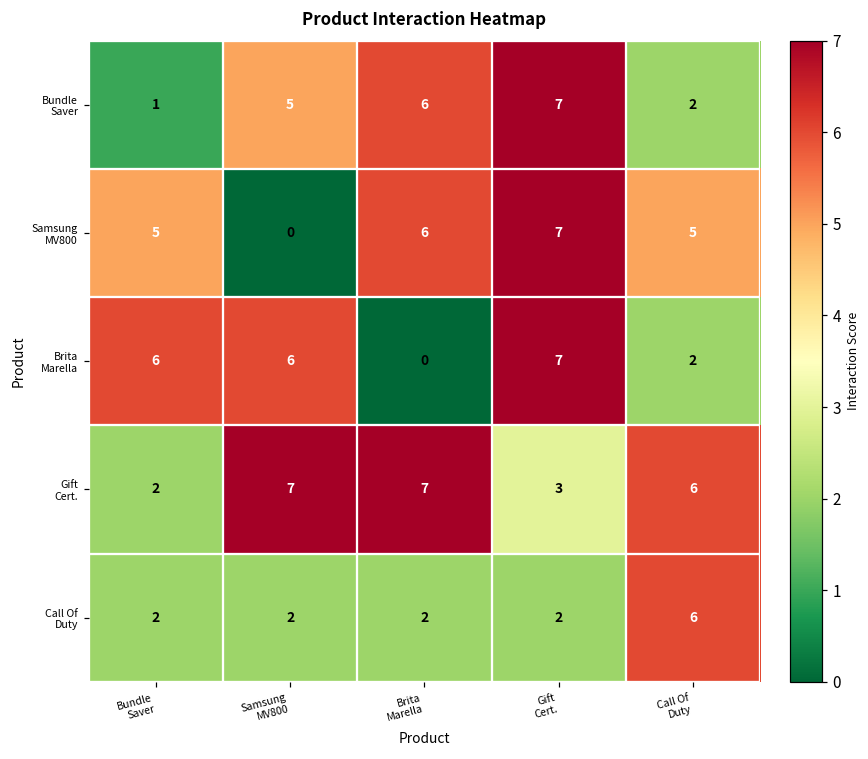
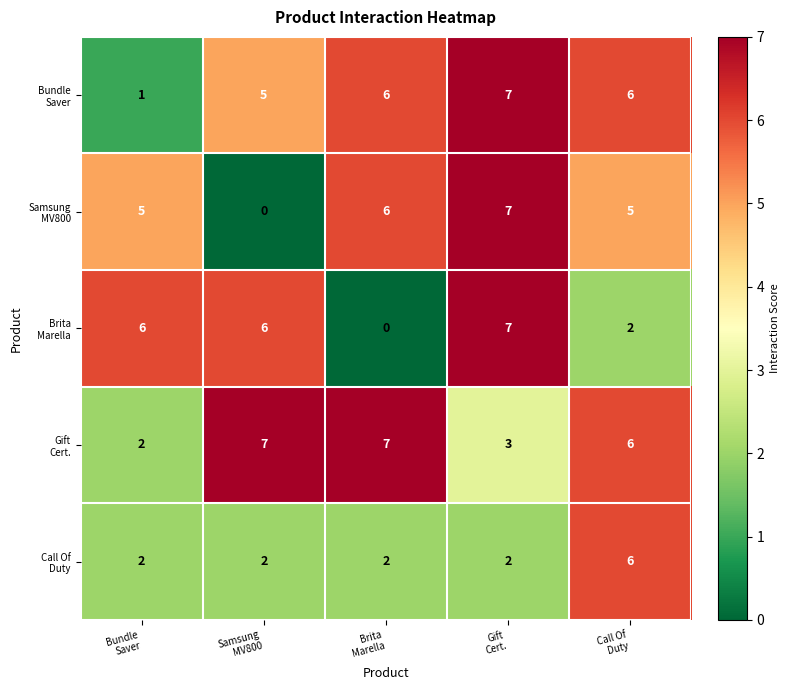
Bundle Saver, Call Of Duty: 2 -> 6
